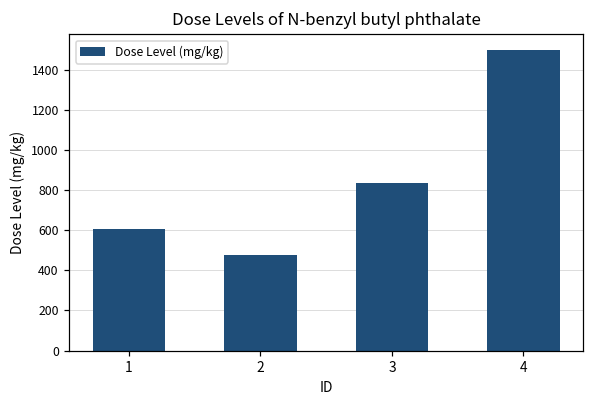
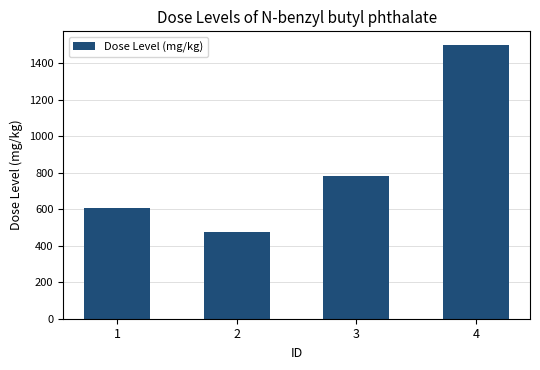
3: 840 -> 780
